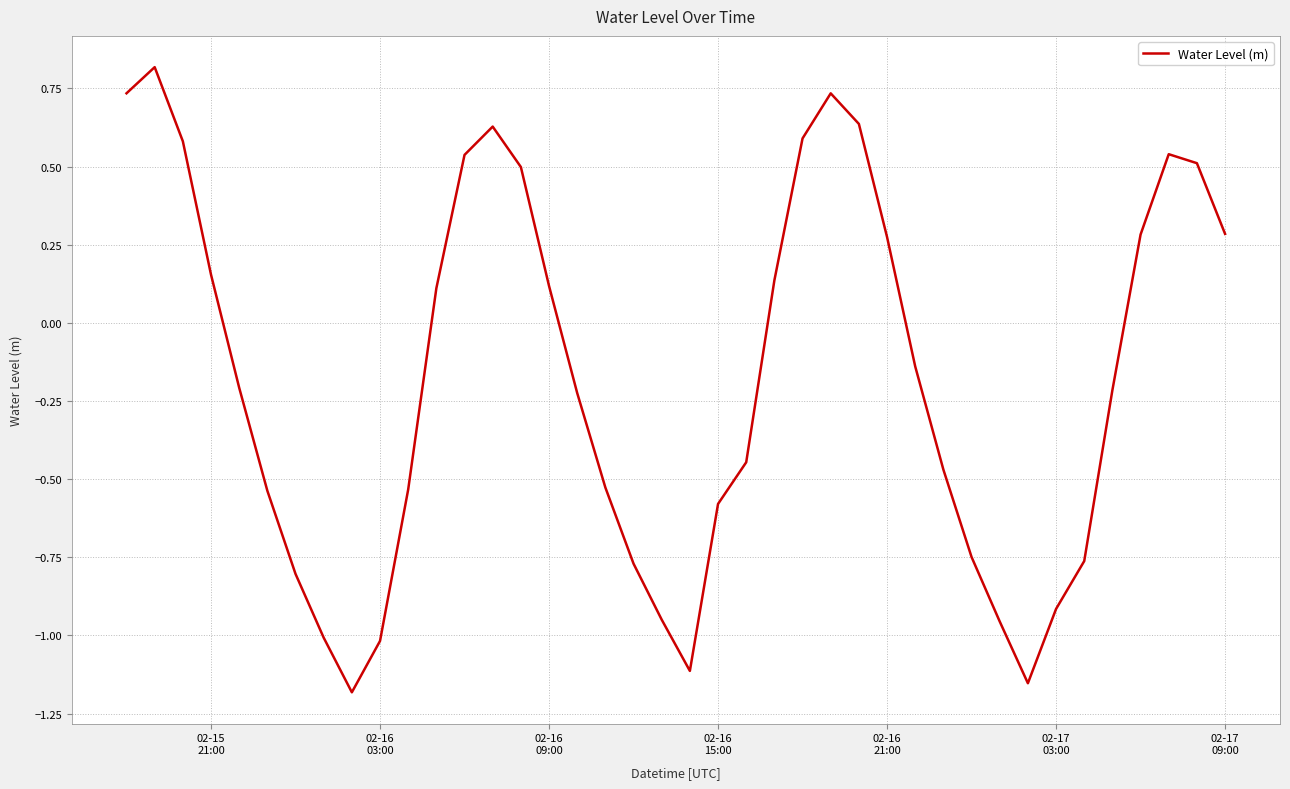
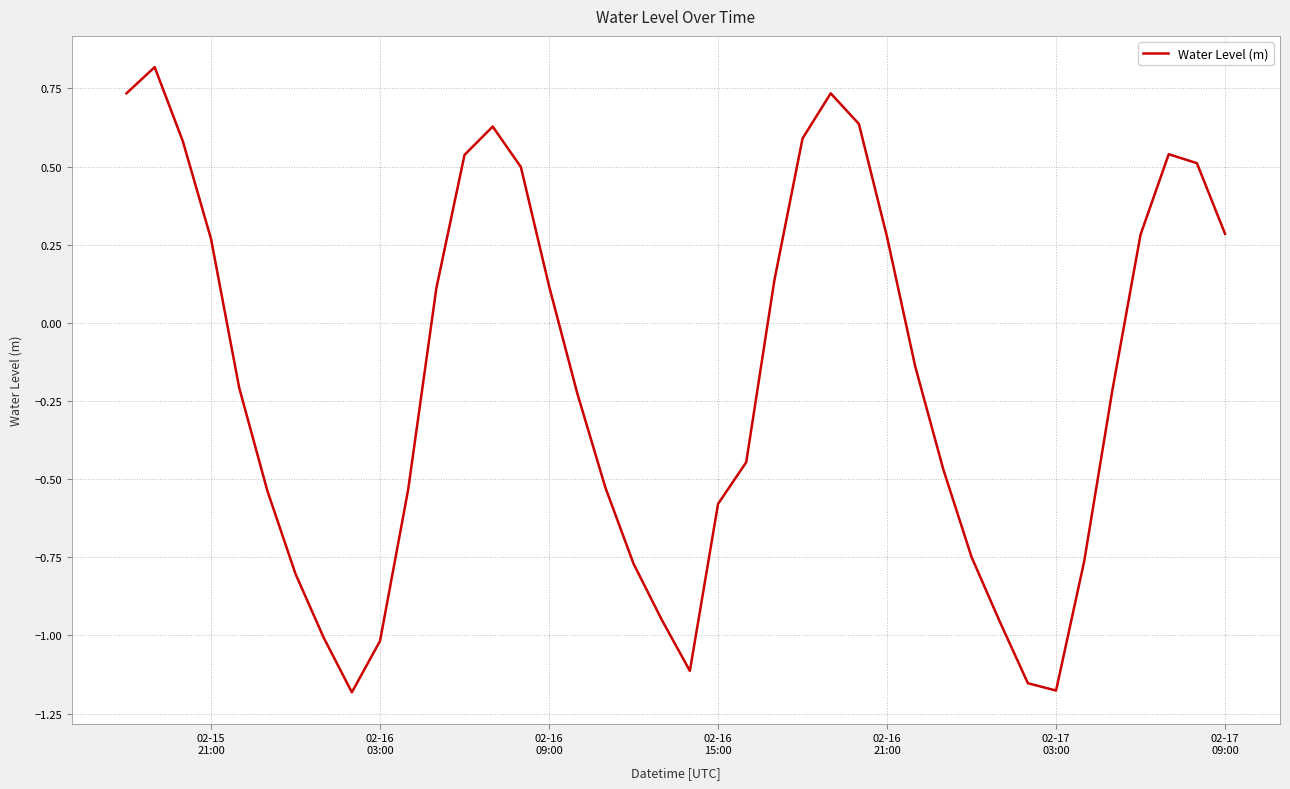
02-15 21:00: 0.15 -> 0.27
02-17 03:00: -0.92 -> -1.18
